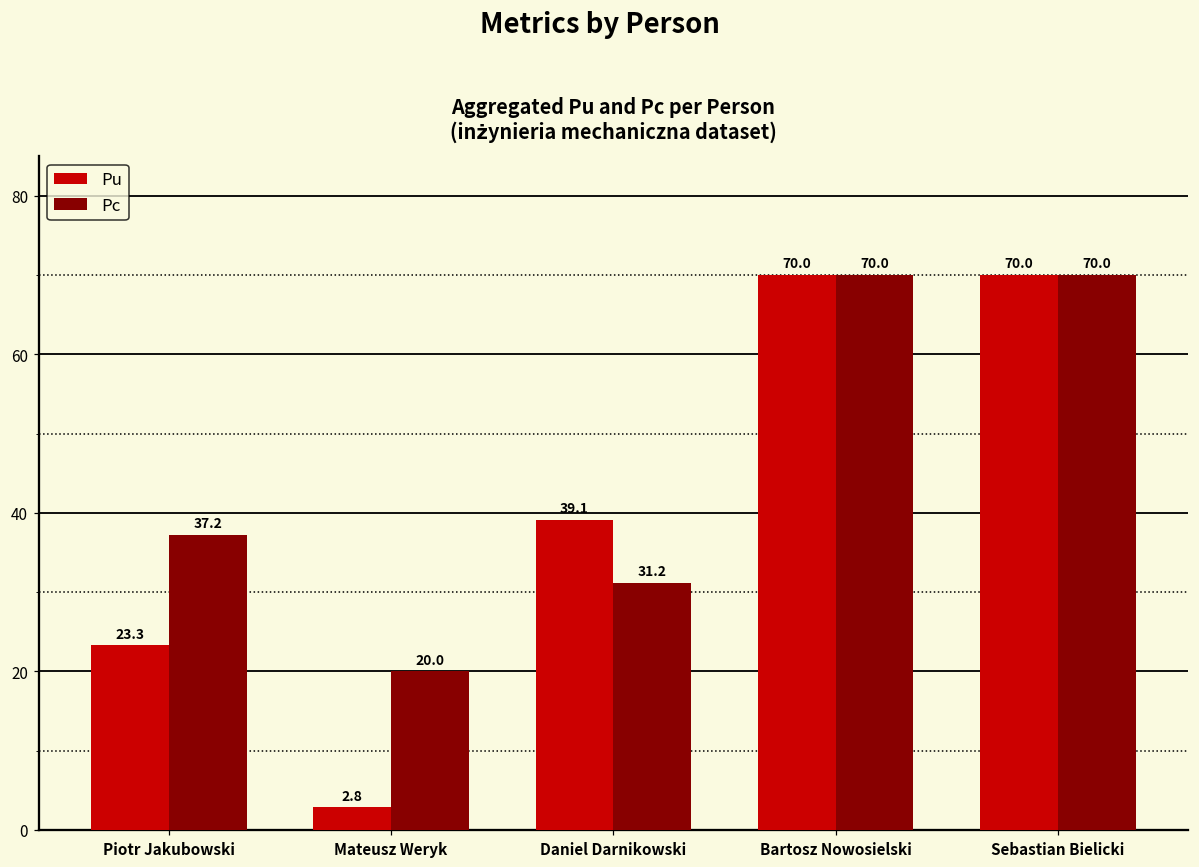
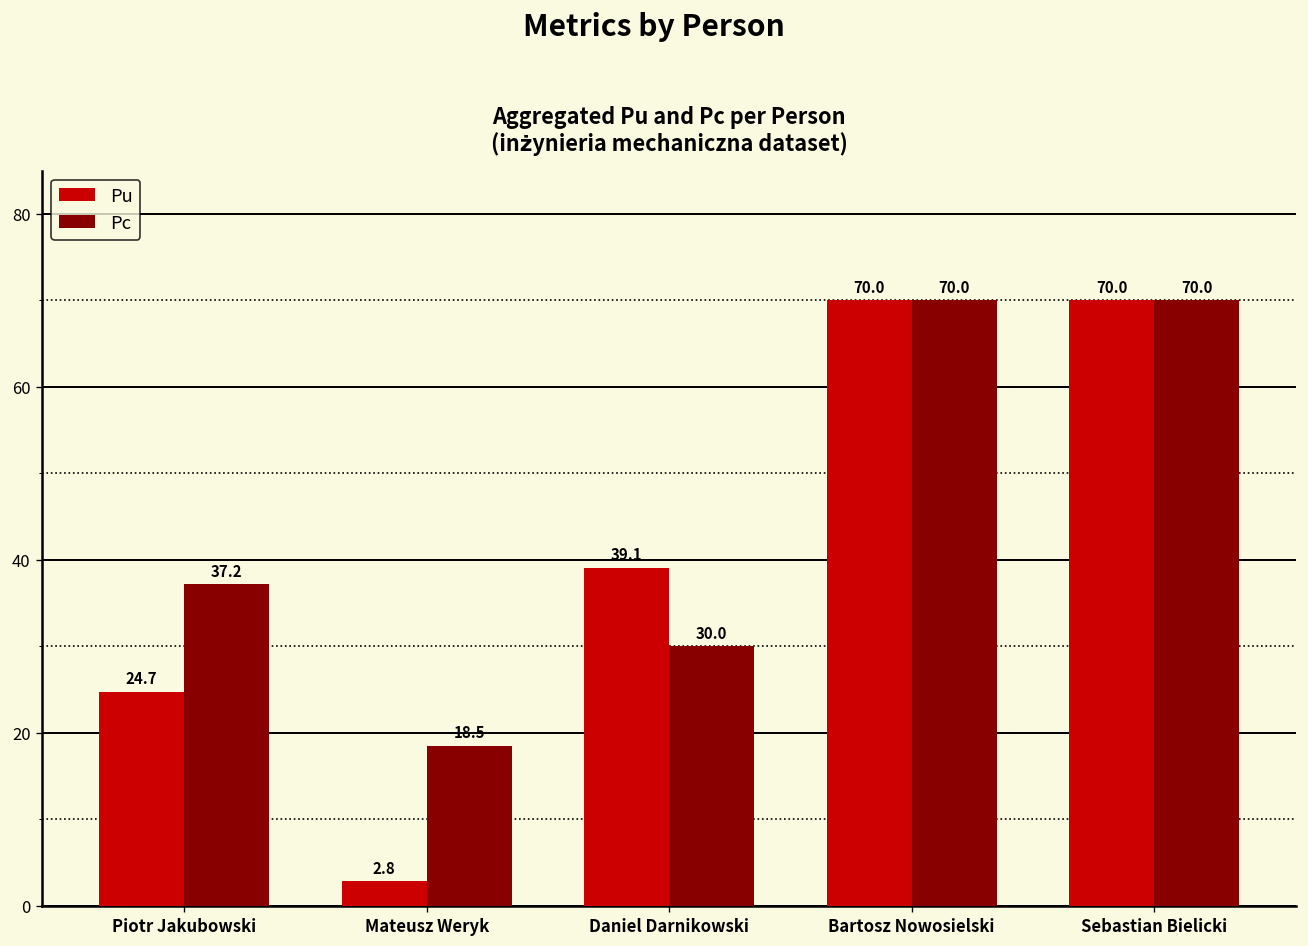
Pu, Piotr Jakubowski: 23.3 -> 24.7
Pc, Mateusz Weryk: 20.0 -> 18.5
Pc, Daniel Darnikowski: 31.2 -> 30.0
